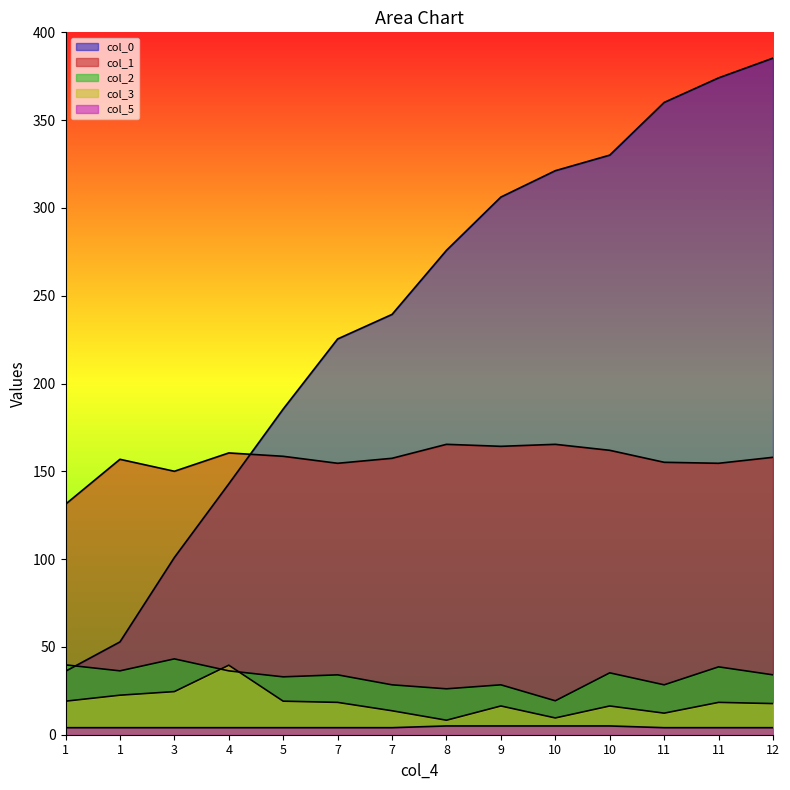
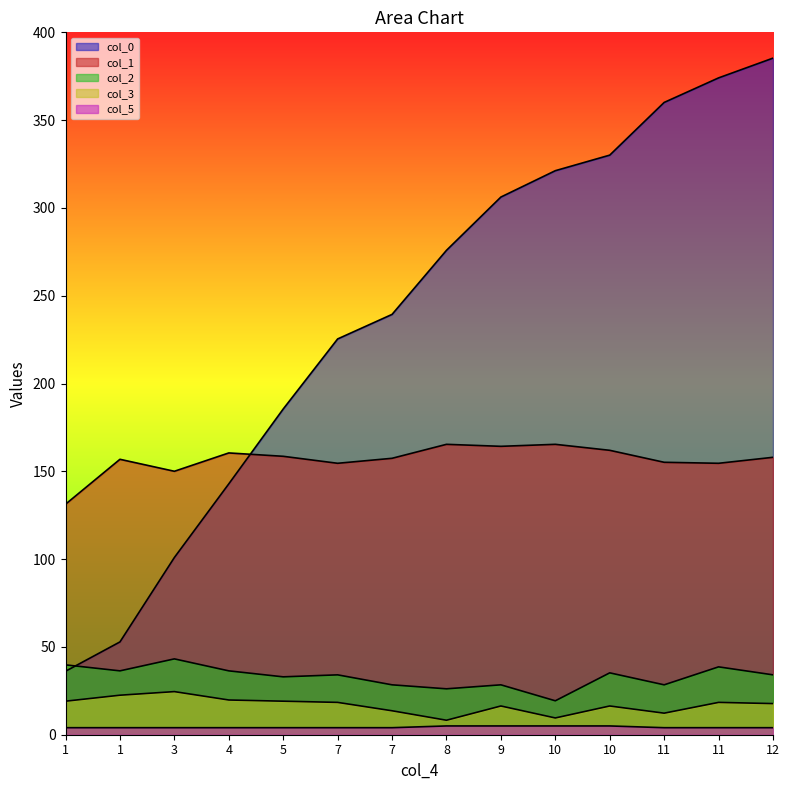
col_3, 4: 40 -> 20
